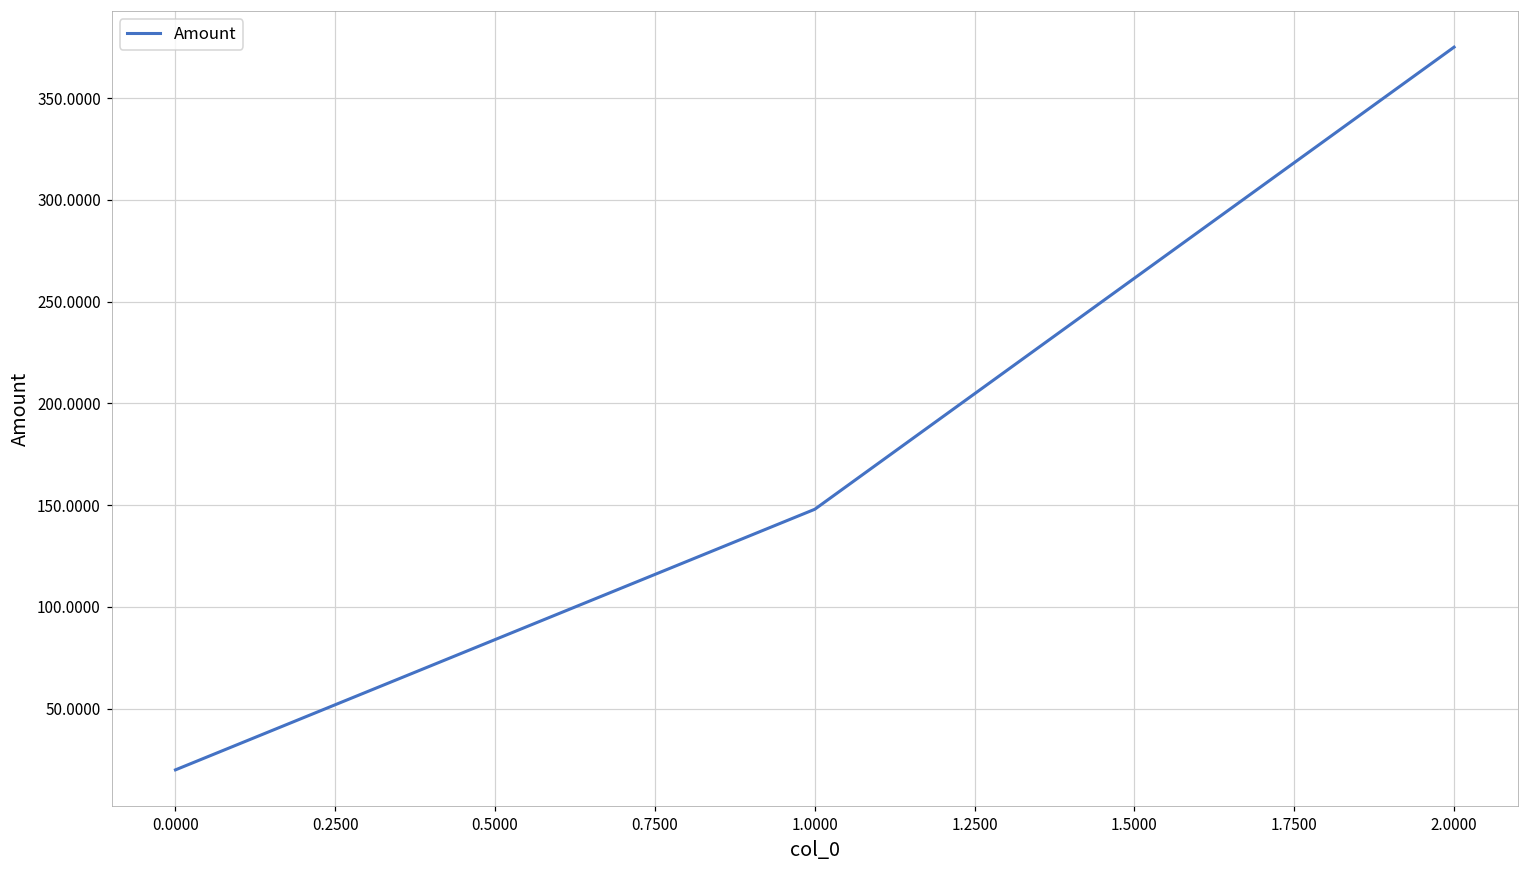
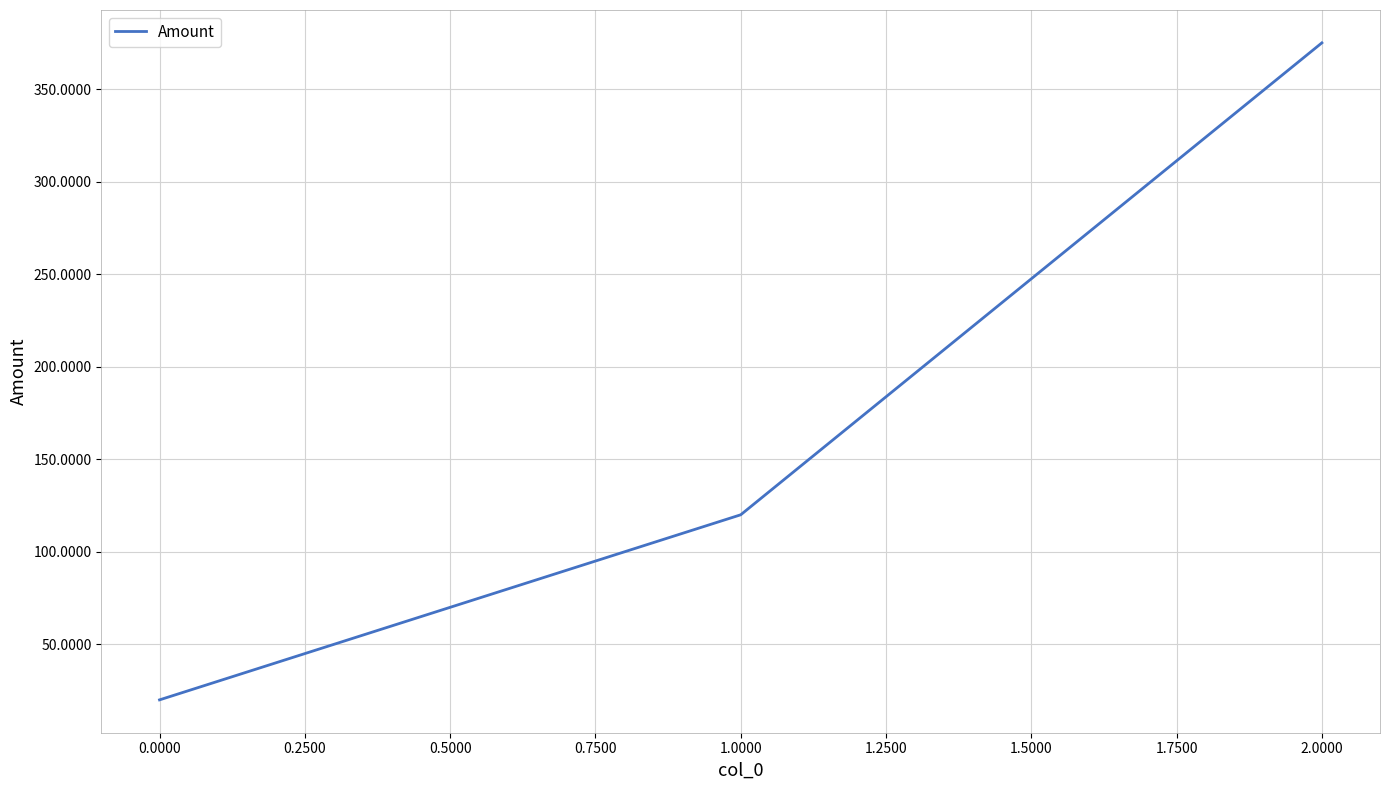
1.0000: 148 -> 120
